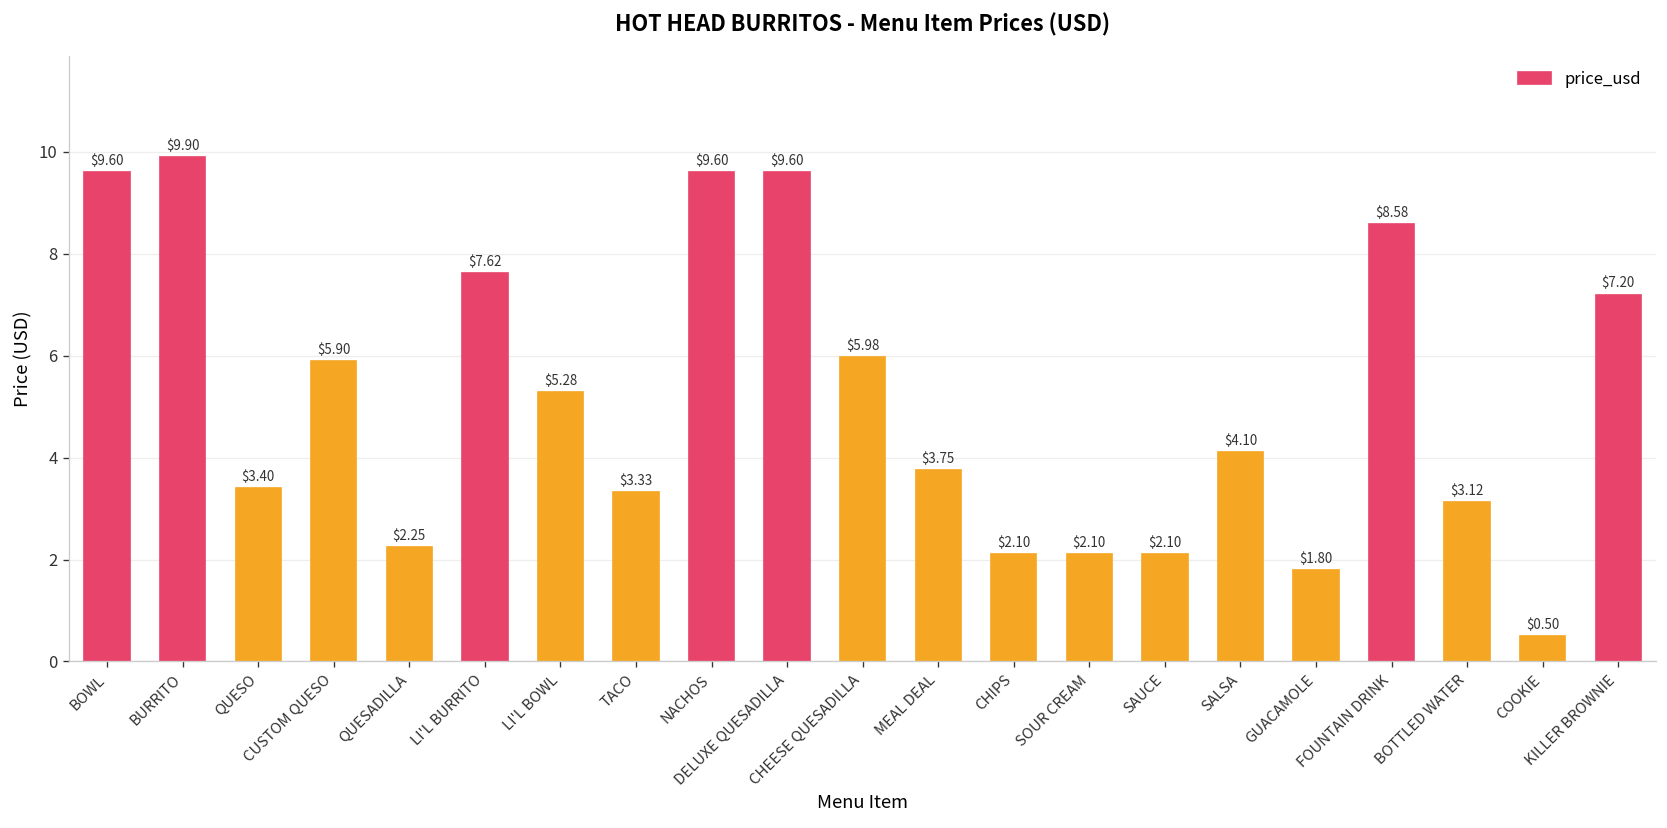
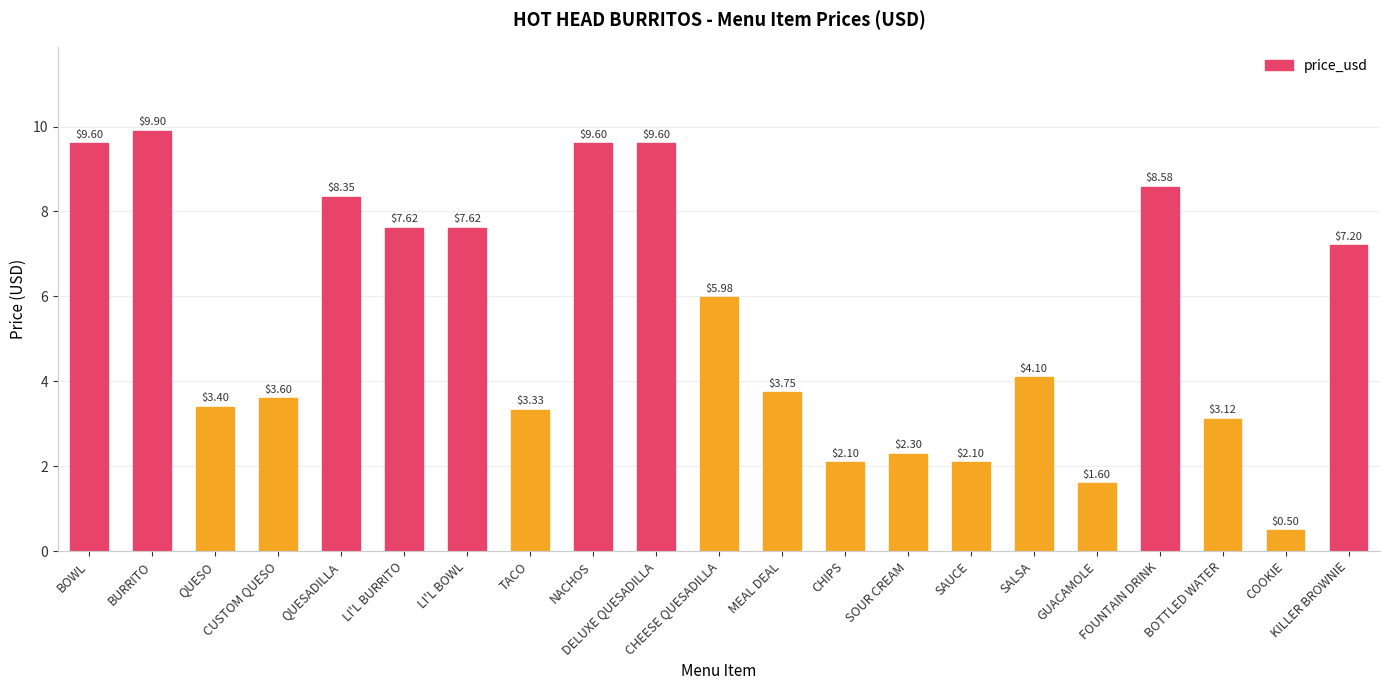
CUSTOM QUESO: $5.90 -> $3.60
QUESADILLA: $2.25 -> $8.35
LI'L BOWL: $5.28 -> $7.62
SOUR CREAM: $2.10 -> $2.30
GUACAMOLE: $1.80 -> $1.60
